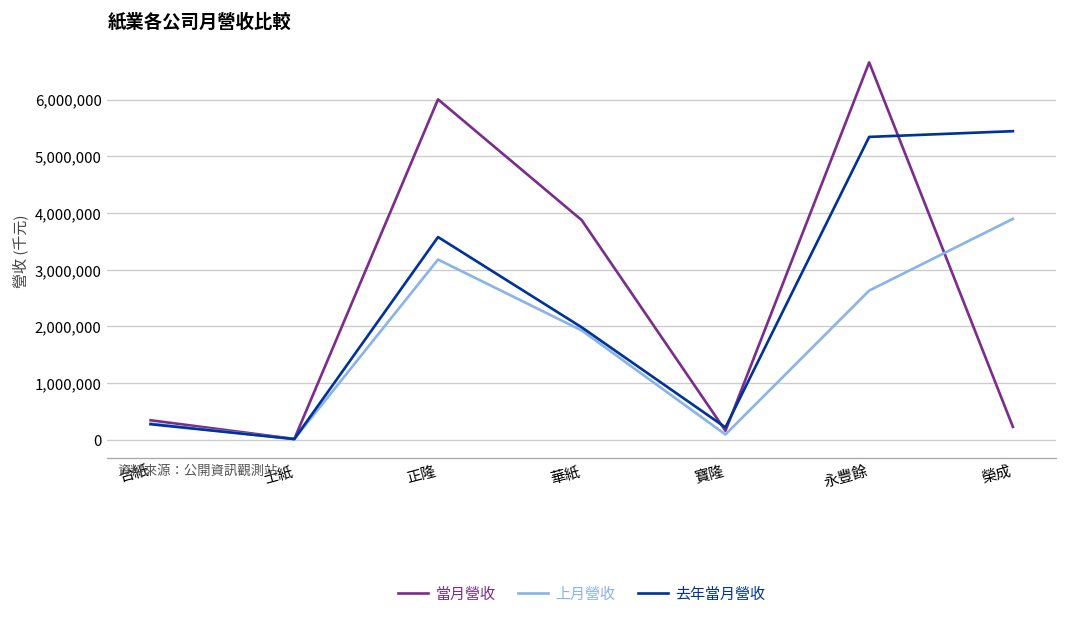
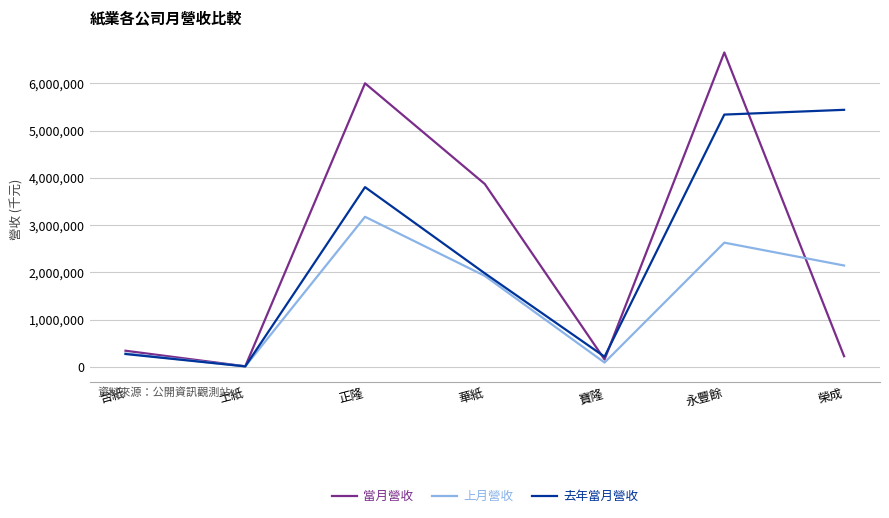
去年當月營收, 正隆: 3,600,000 -> 3,800,000
上月營收, 榮成: 3,900,000 -> 2,100,000
